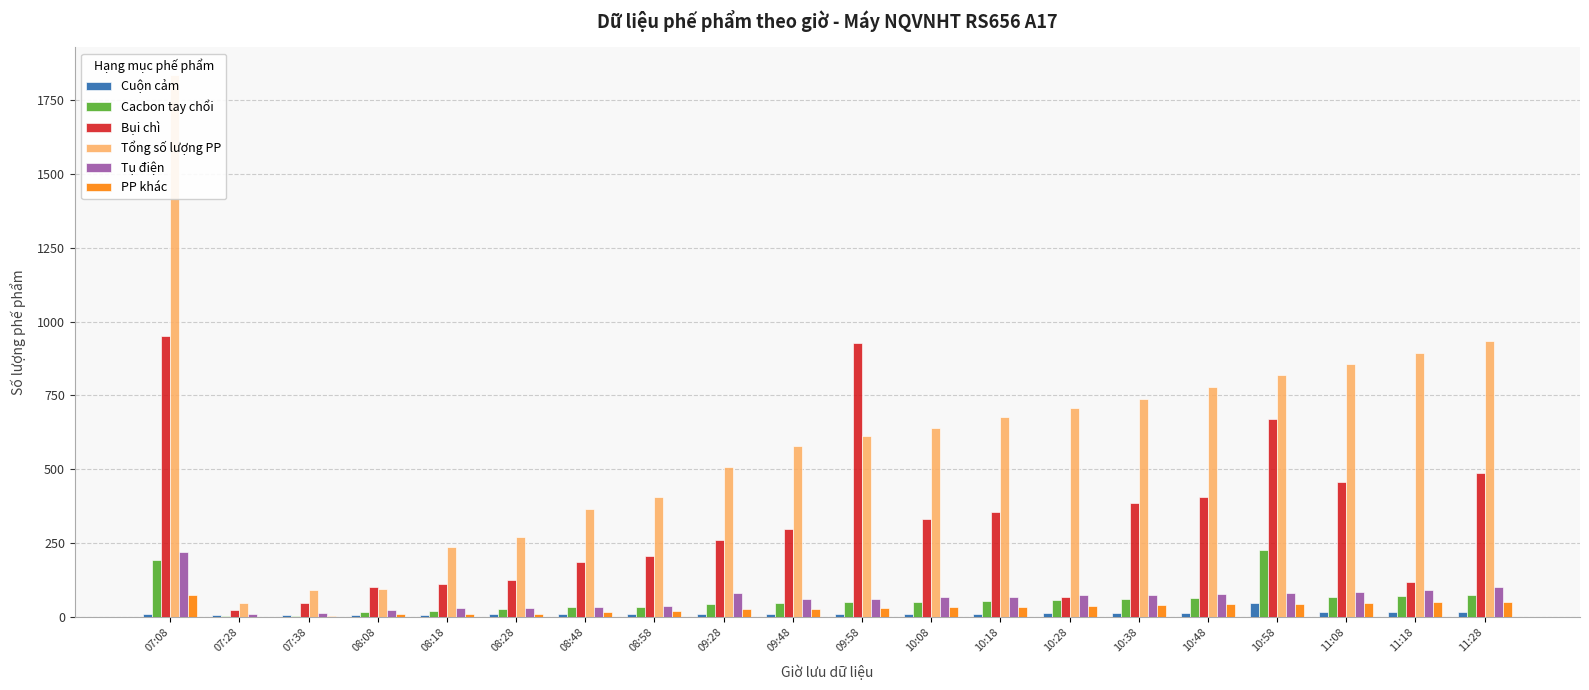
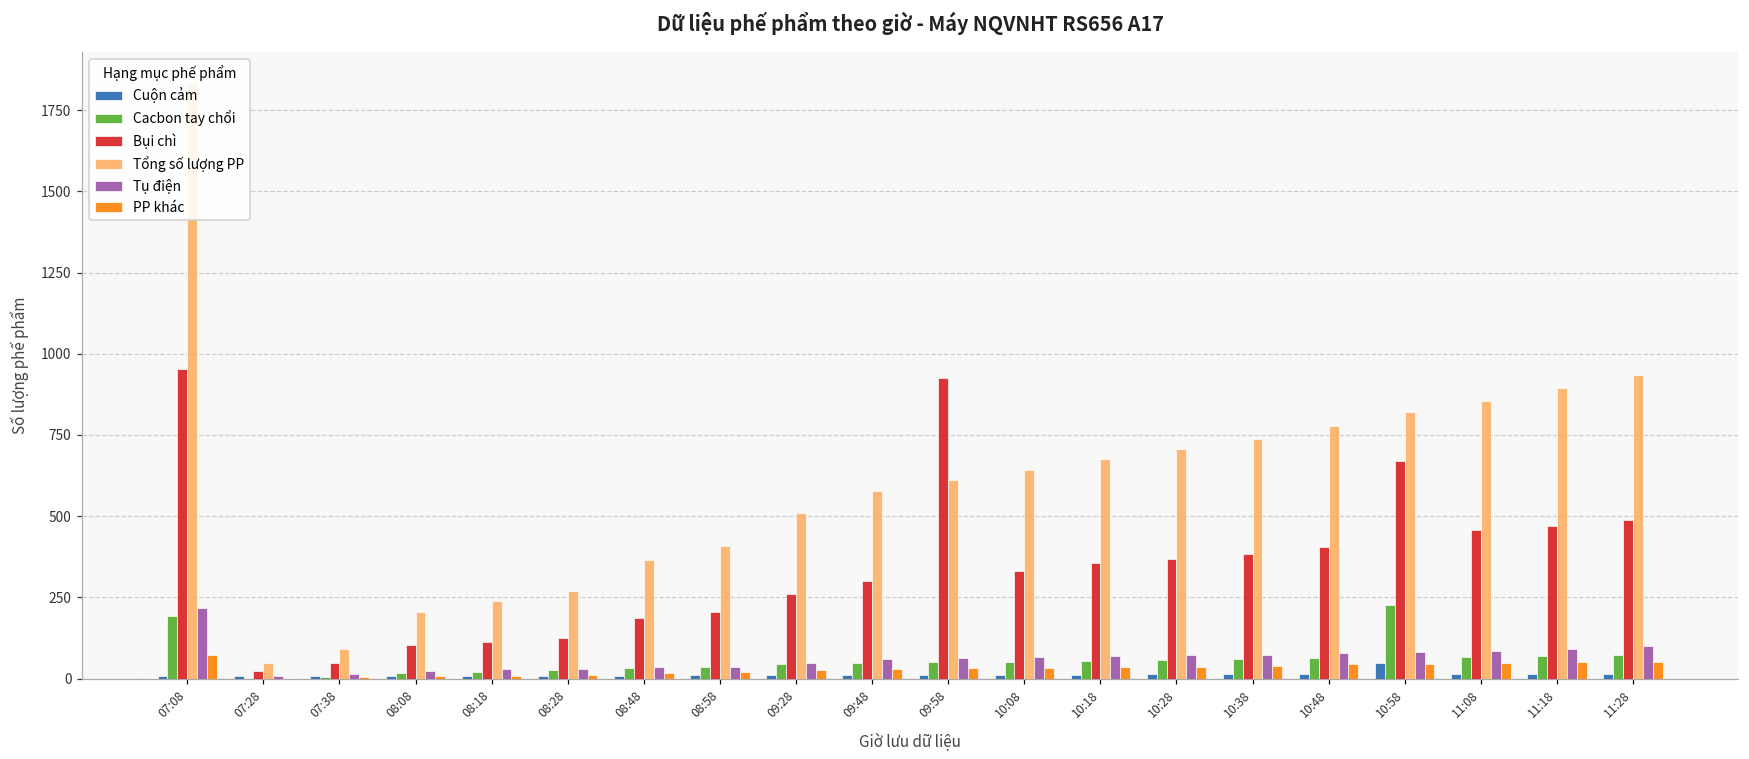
Tổng số lượng PP, 08:08: 90 -> 210
Tụ điện, 09:28: 80 -> 50
Bụi chì, 10:28: 70 -> 370
Bụi chì, 11:18: 120 -> 470
